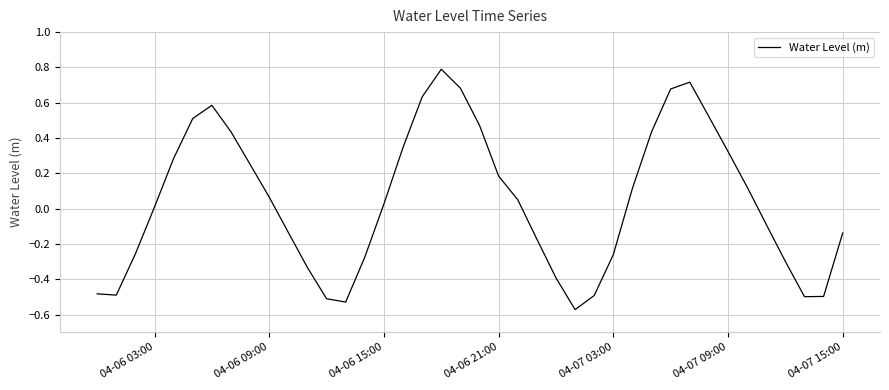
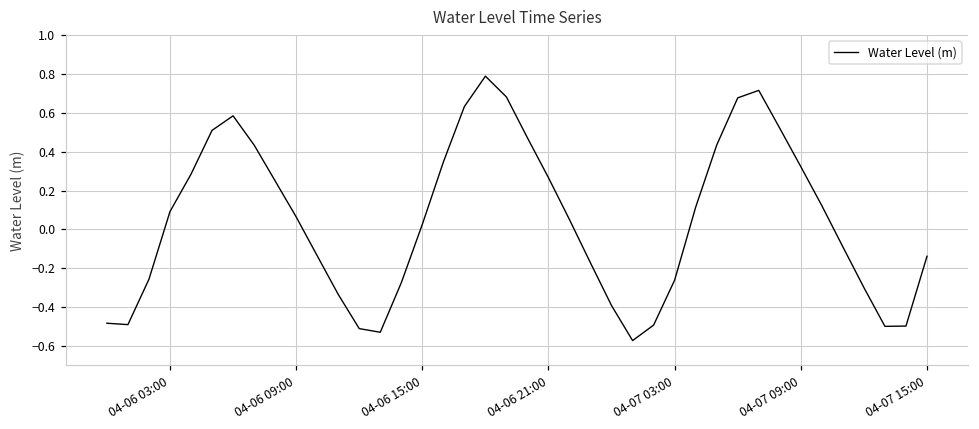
04-06 03:00: 0.01 -> 0.09
04-06 21:00: 0.18 -> 0.27
